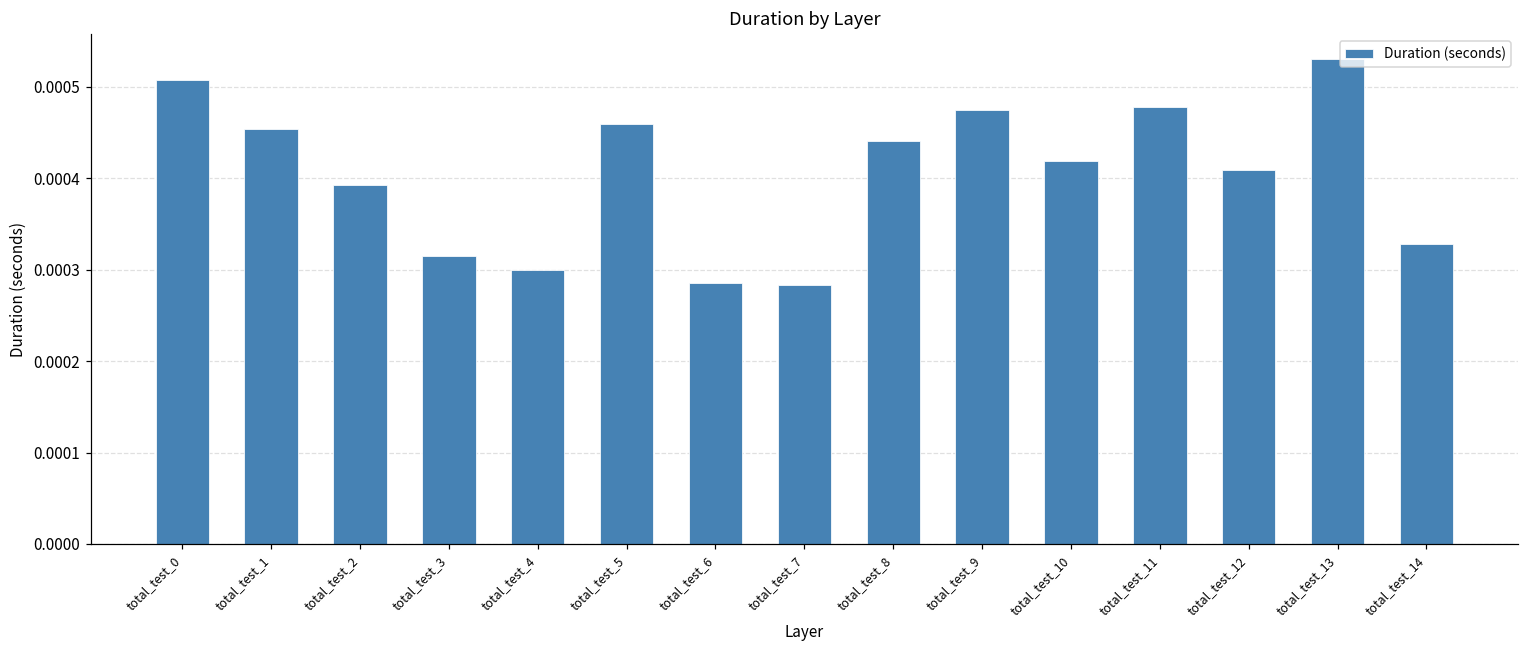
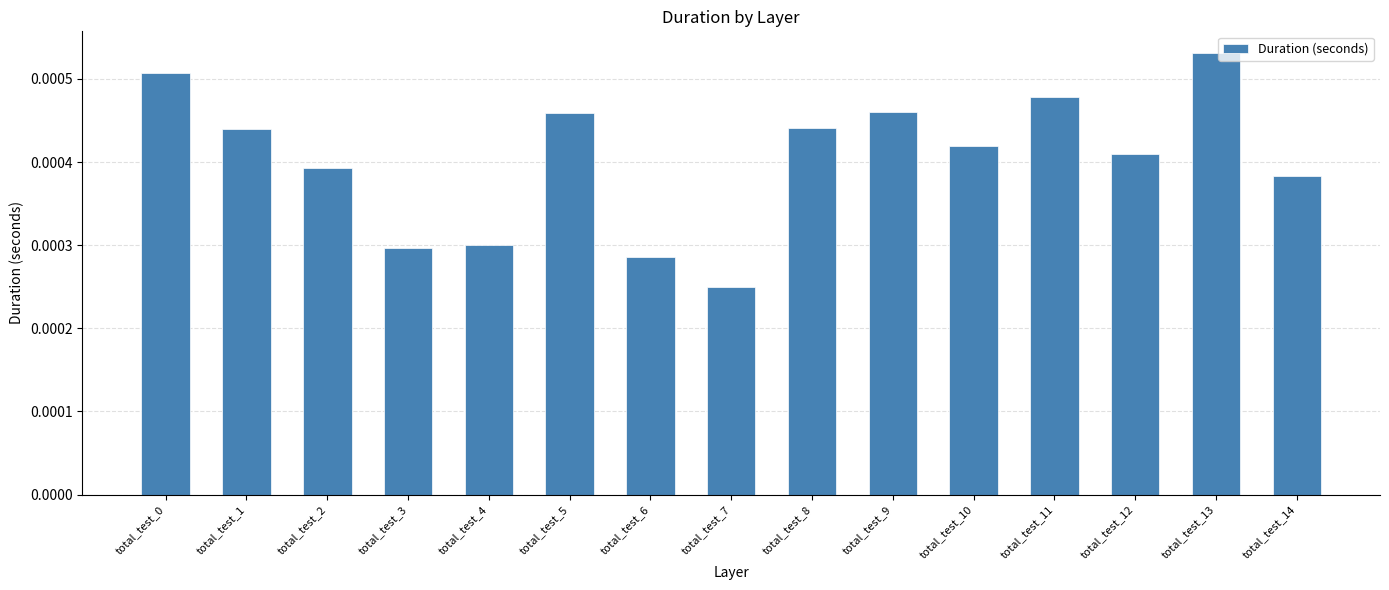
total_test_1: 0.00045 -> 0.00044
total_test_3: 0.00032 -> 0.00030
total_test_7: 0.00028 -> 0.00025
total_test_9: 0.00047 -> 0.00046
total_test_14: 0.00033 -> 0.00038
